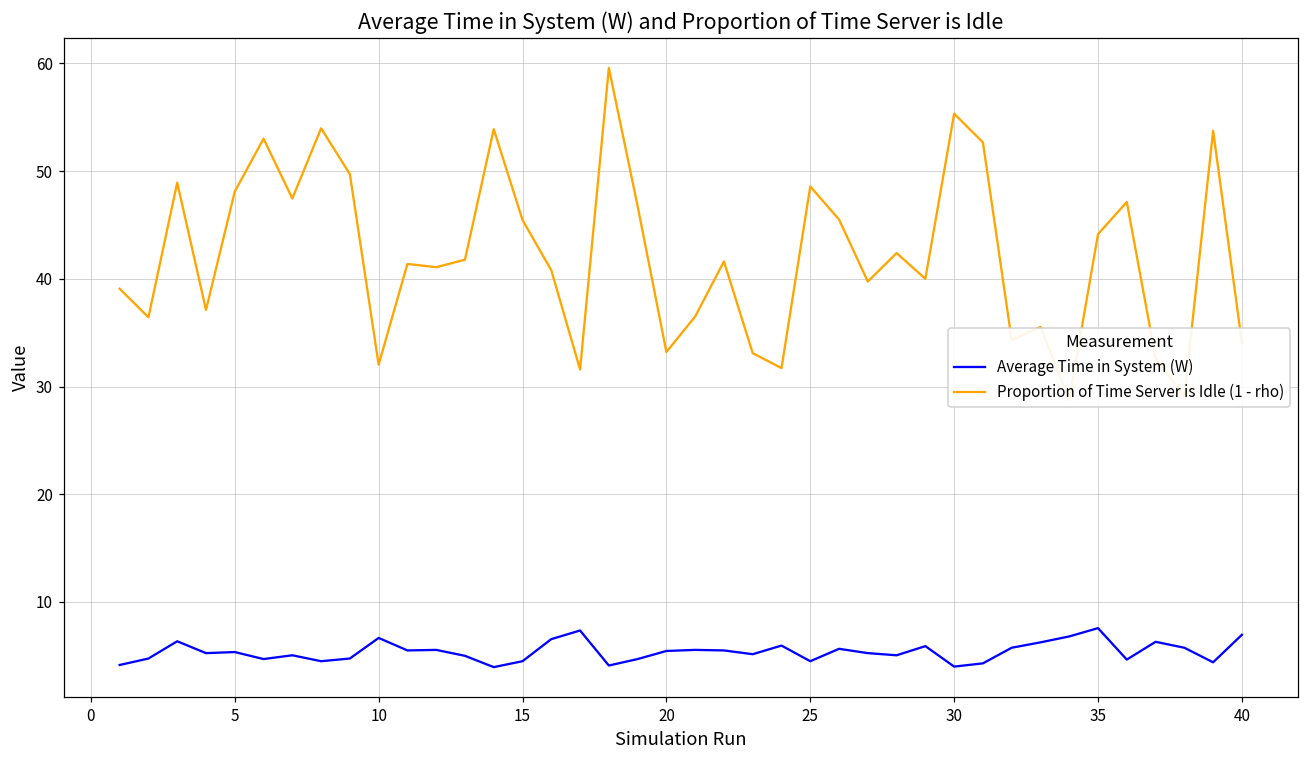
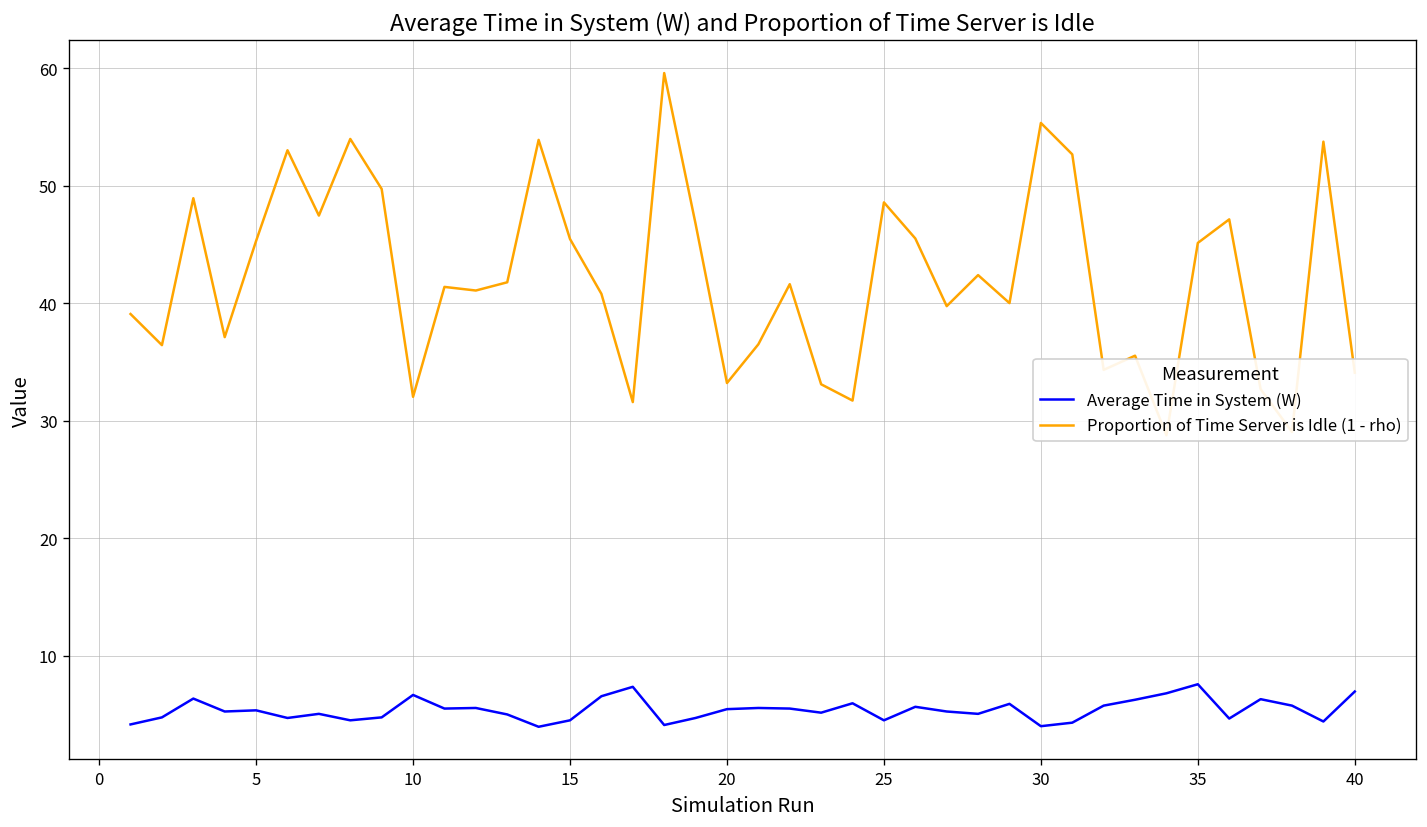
Proportion of Time Server is Idle (1 - rho), 5: 48 -> 45
Proportion of Time Server is Idle (1 - rho), 35: 44 -> 45
